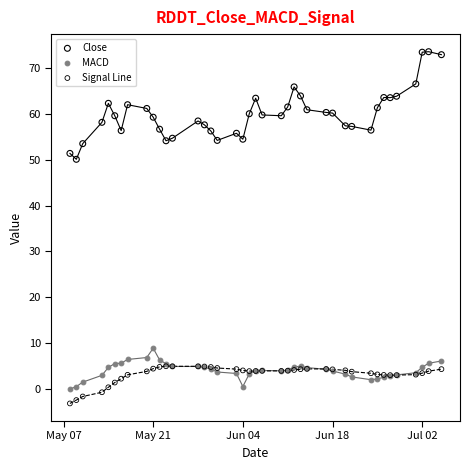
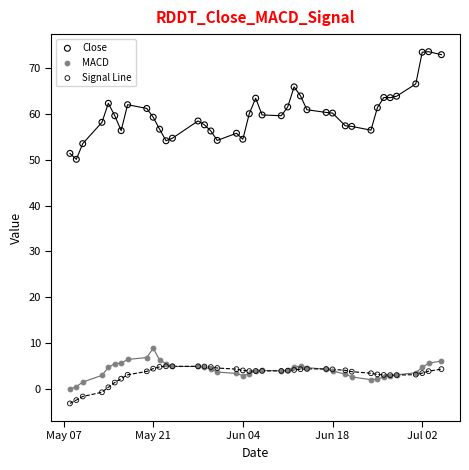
MACD, Jun 04: 0 -> 3
